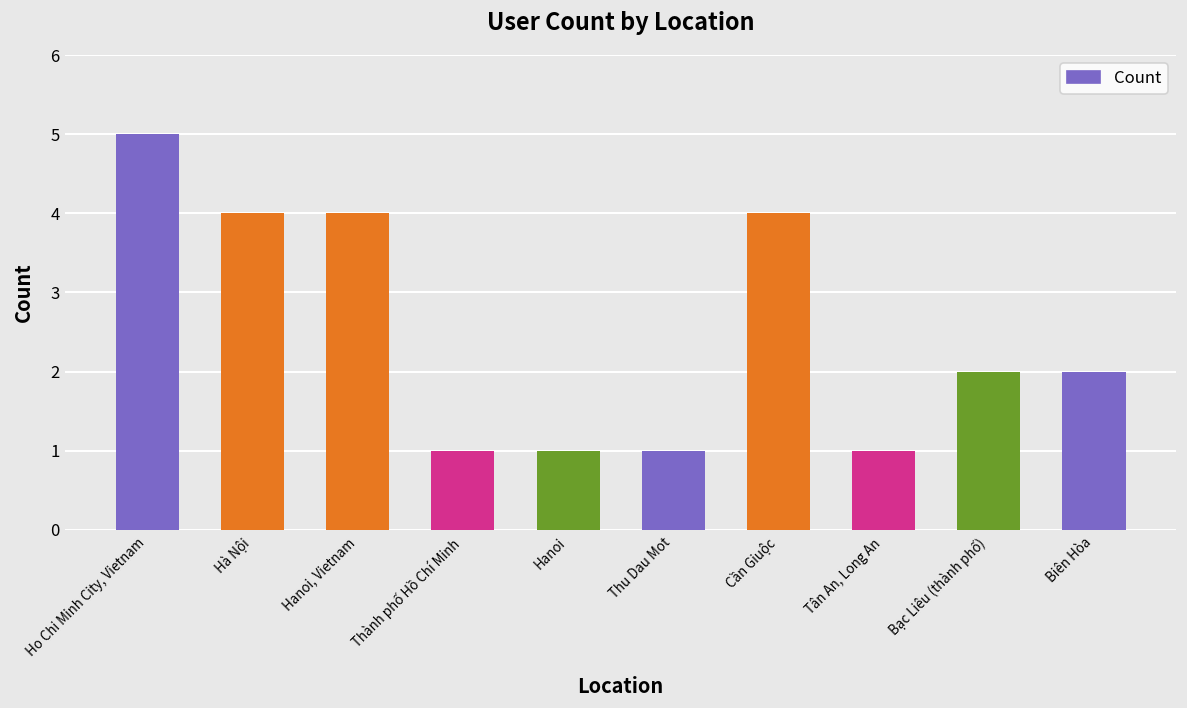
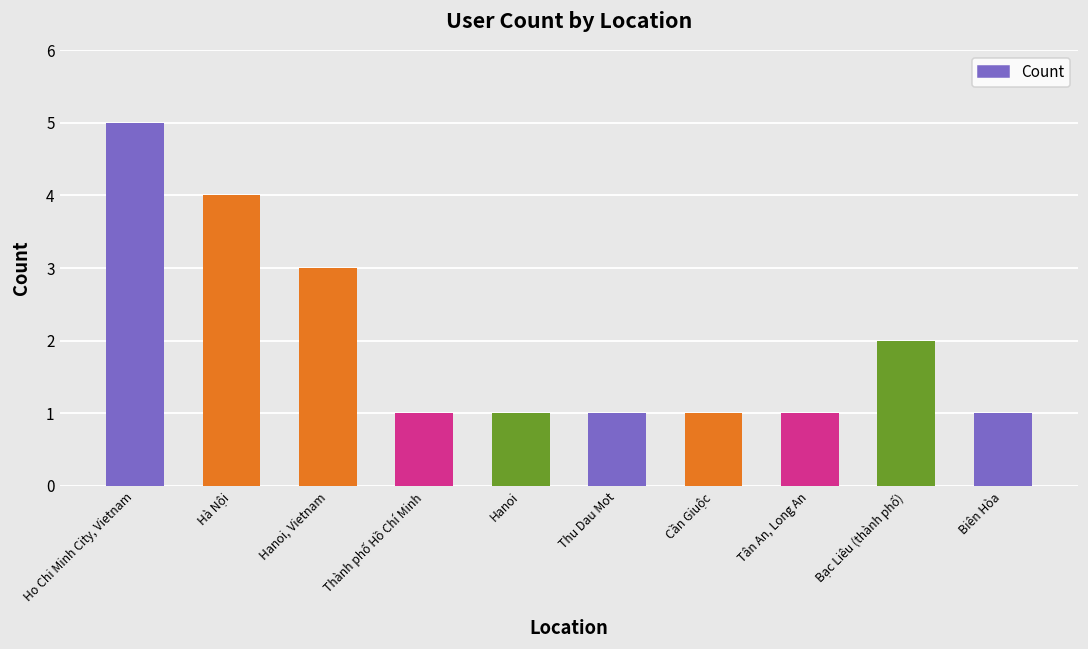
Hanoi, Vietnam: 4 -> 3
Cần Giuộc: 4 -> 1
Biên Hòa: 2 -> 1
